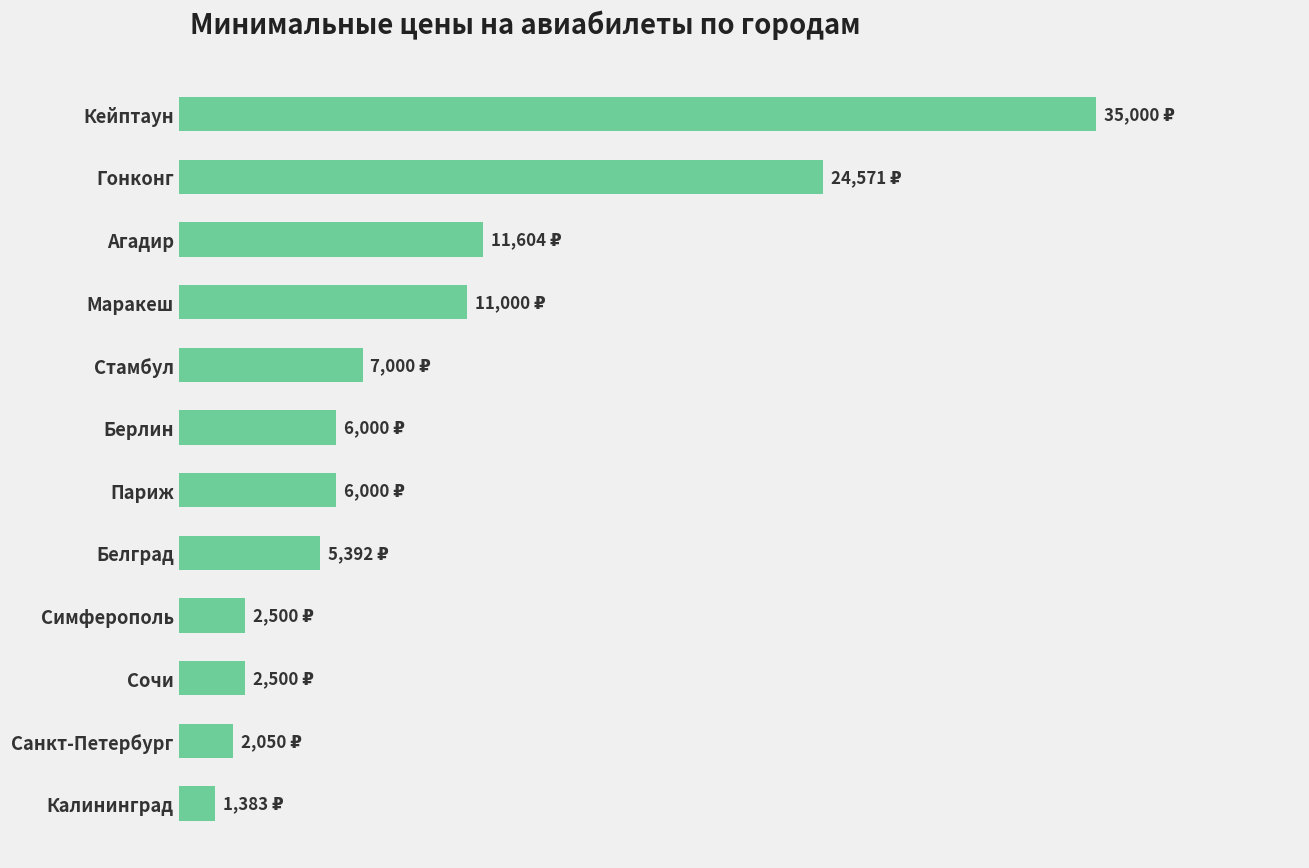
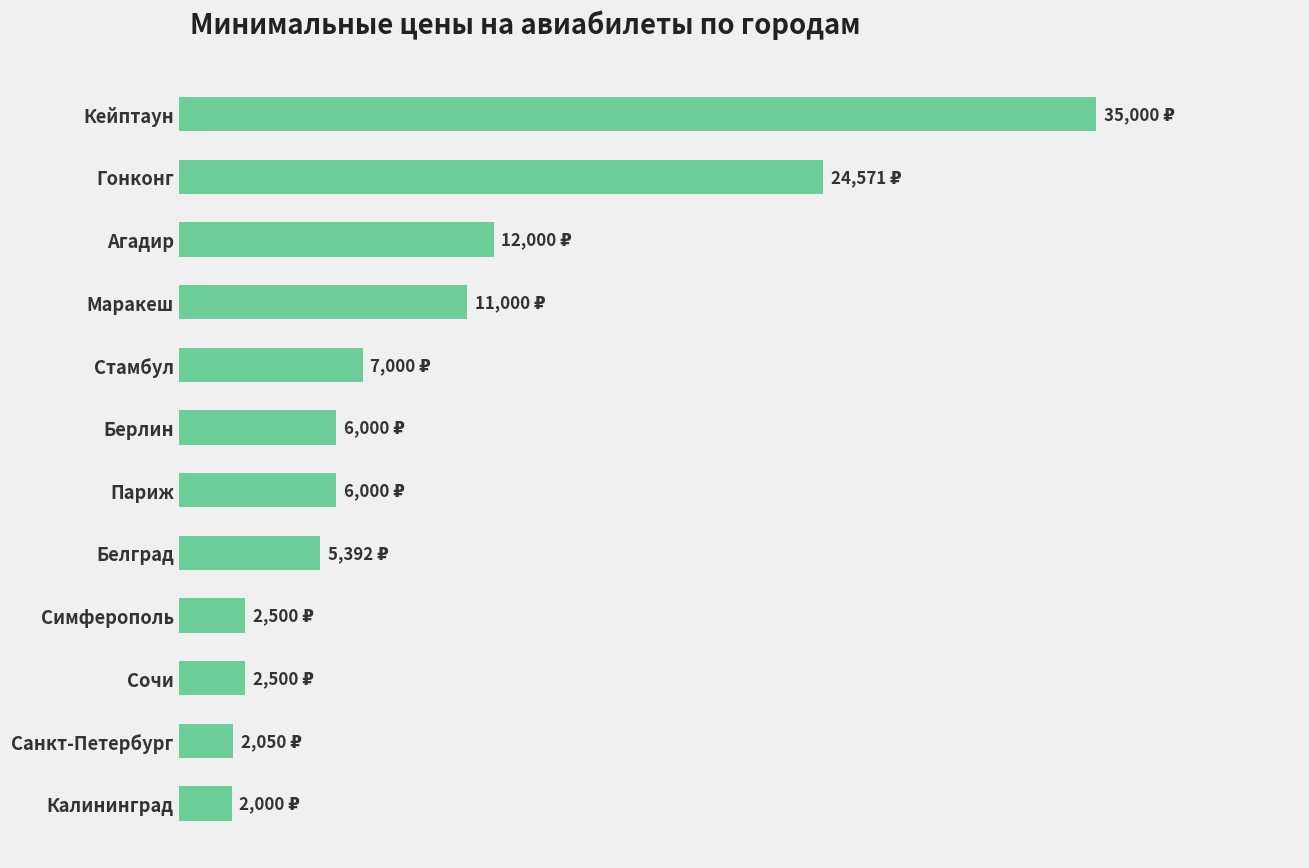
Агадир: 11,604 -> 12,000
Калининград: 1,383 -> 2,000
